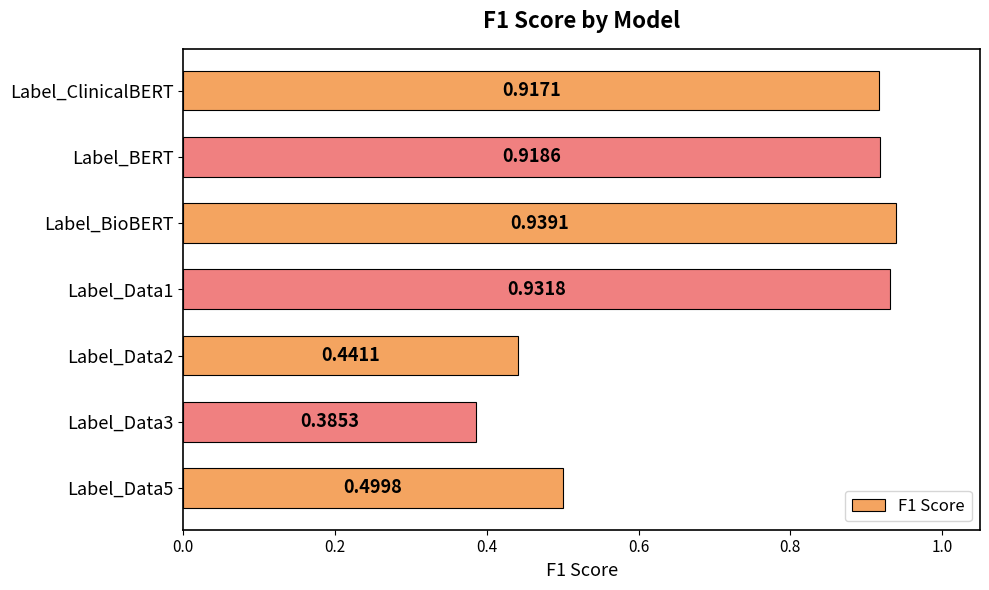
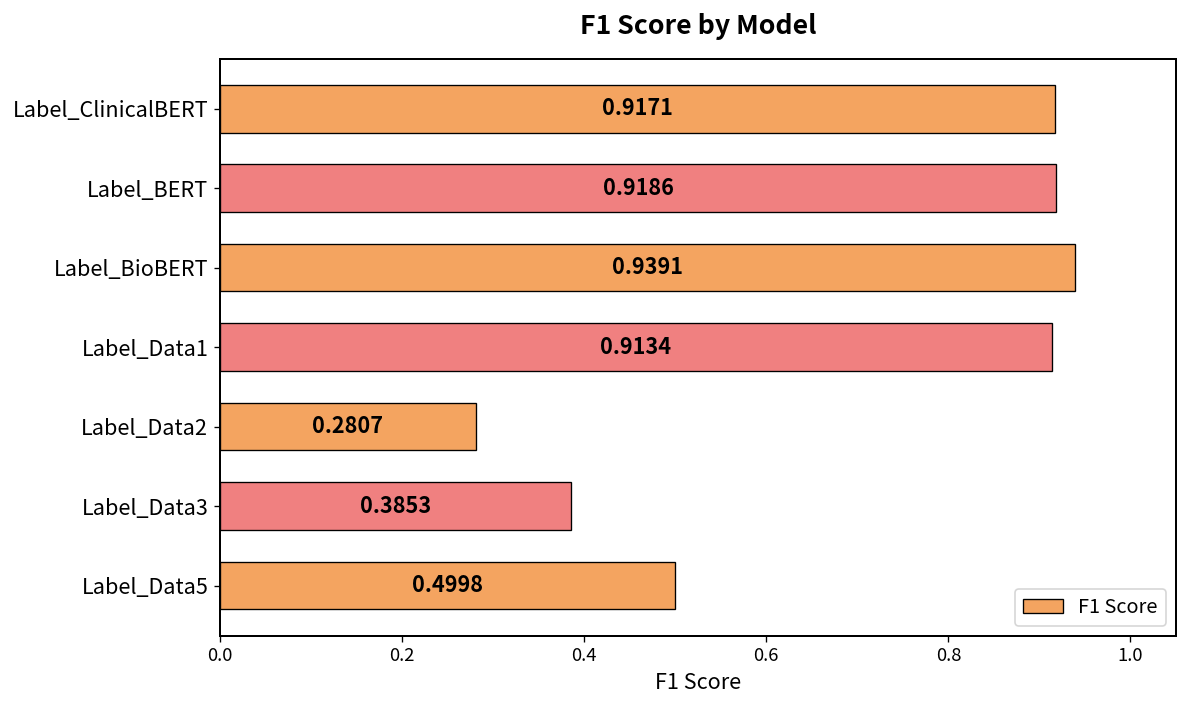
Label_Data1: 0.9318 -> 0.9134
Label_Data2: 0.4411 -> 0.2807
